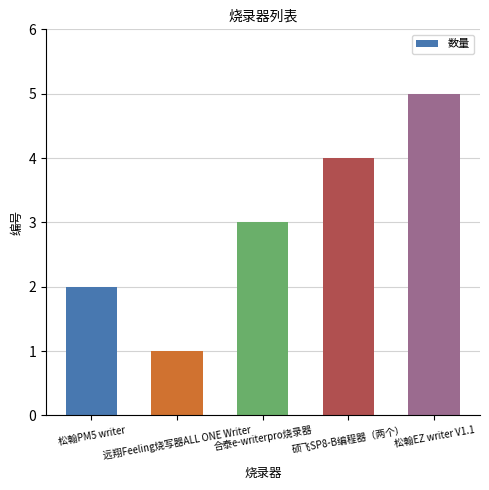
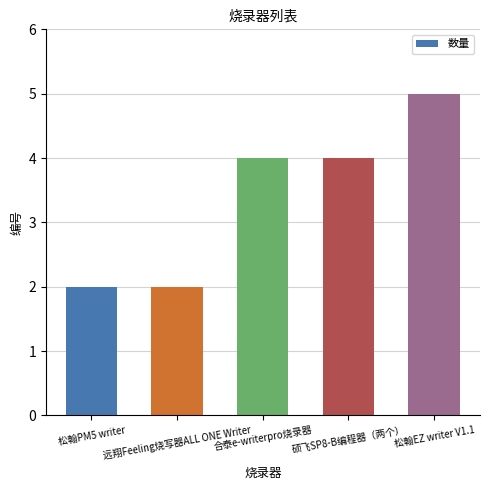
远翔Feeling烧写器ALL ONE Writer: 1 -> 2
合泰e-writerpro烧录器: 3 -> 4
